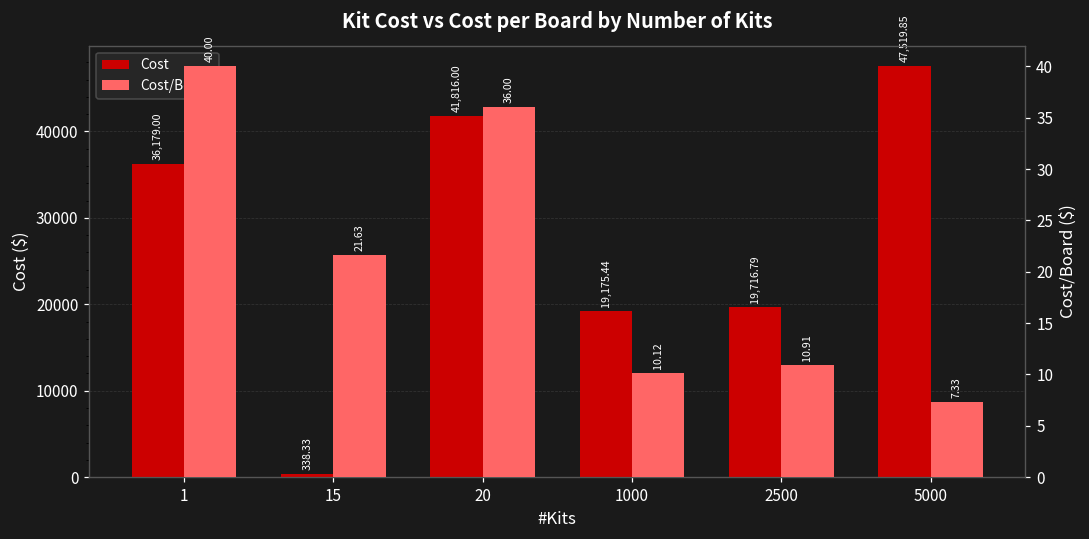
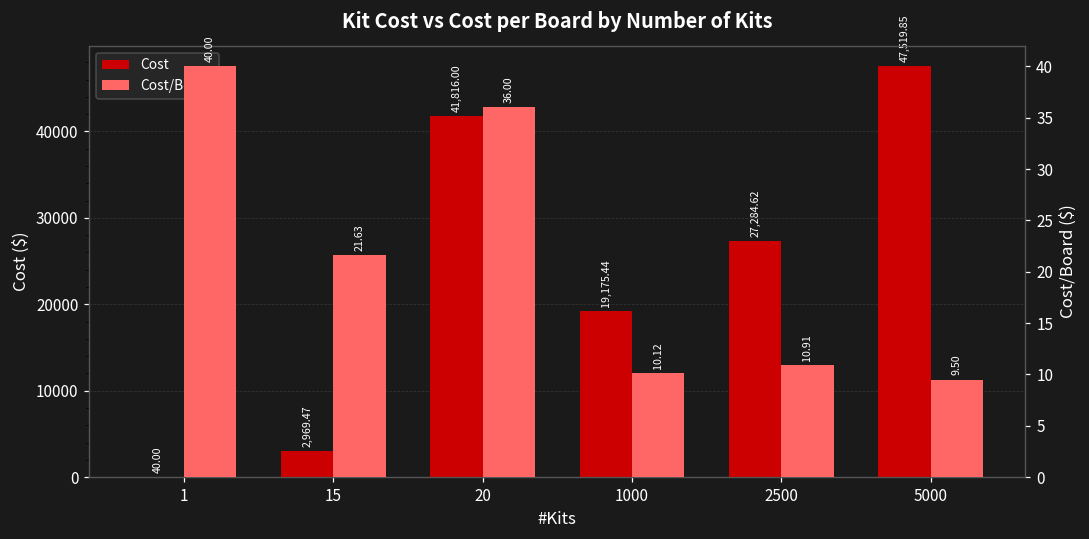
Cost, 1: 36,179.00 -> 40.00
Cost, 15: 338.33 -> 2,969.47
Cost, 2500: 19,716.79 -> 27,284.62
Cost/Board, 5000: 7.33 -> 9.50
